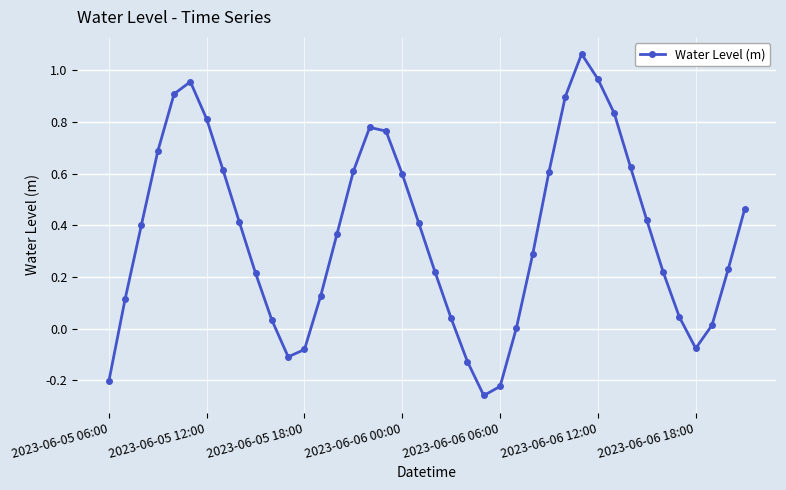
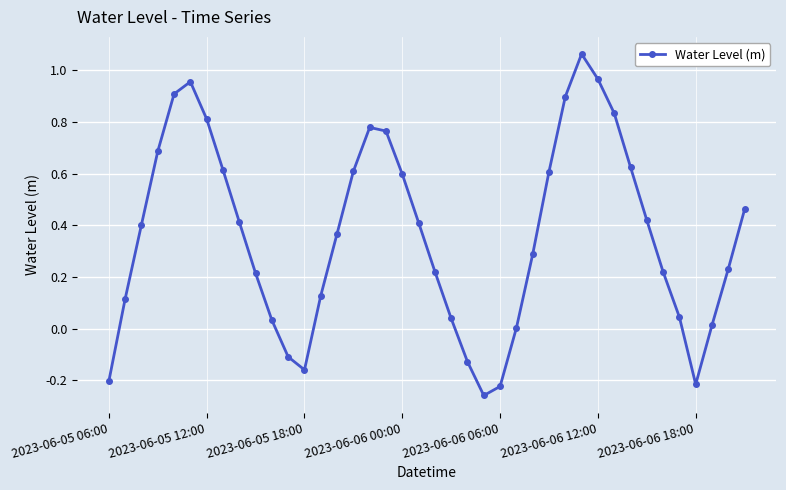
2023-06-05 18:00: -0.08 -> -0.16
2023-06-06 18:00: -0.08 -> -0.22
